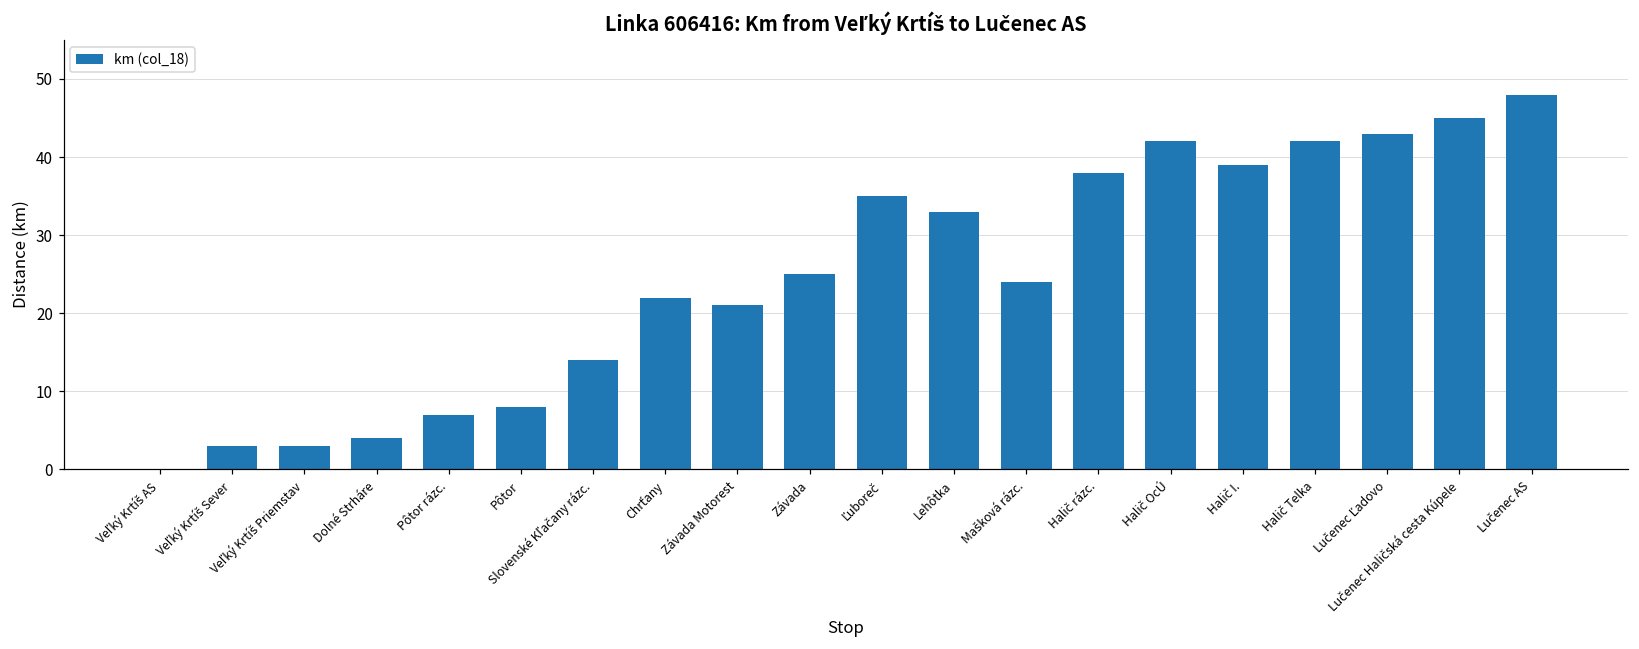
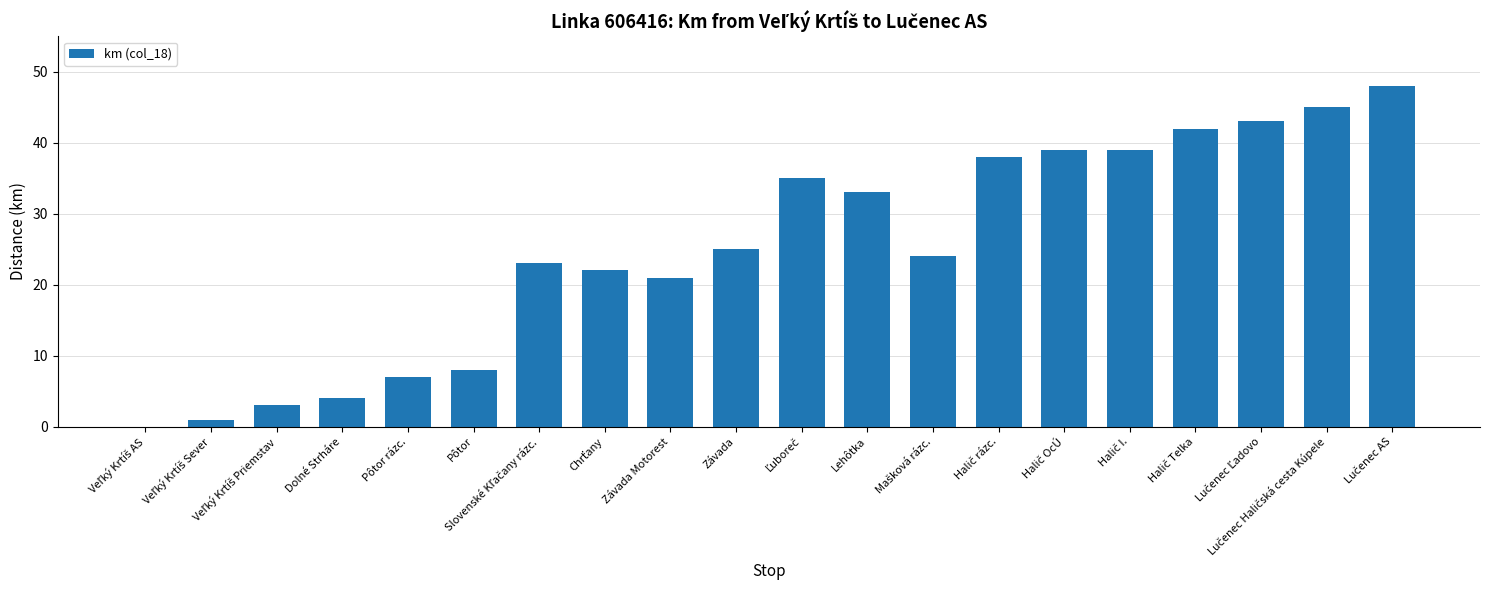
Veľký Krtíš Sever: 3 -> 1
Slovenské Kľačany rázc.: 14 -> 23
Halič OcÚ: 42 -> 39
